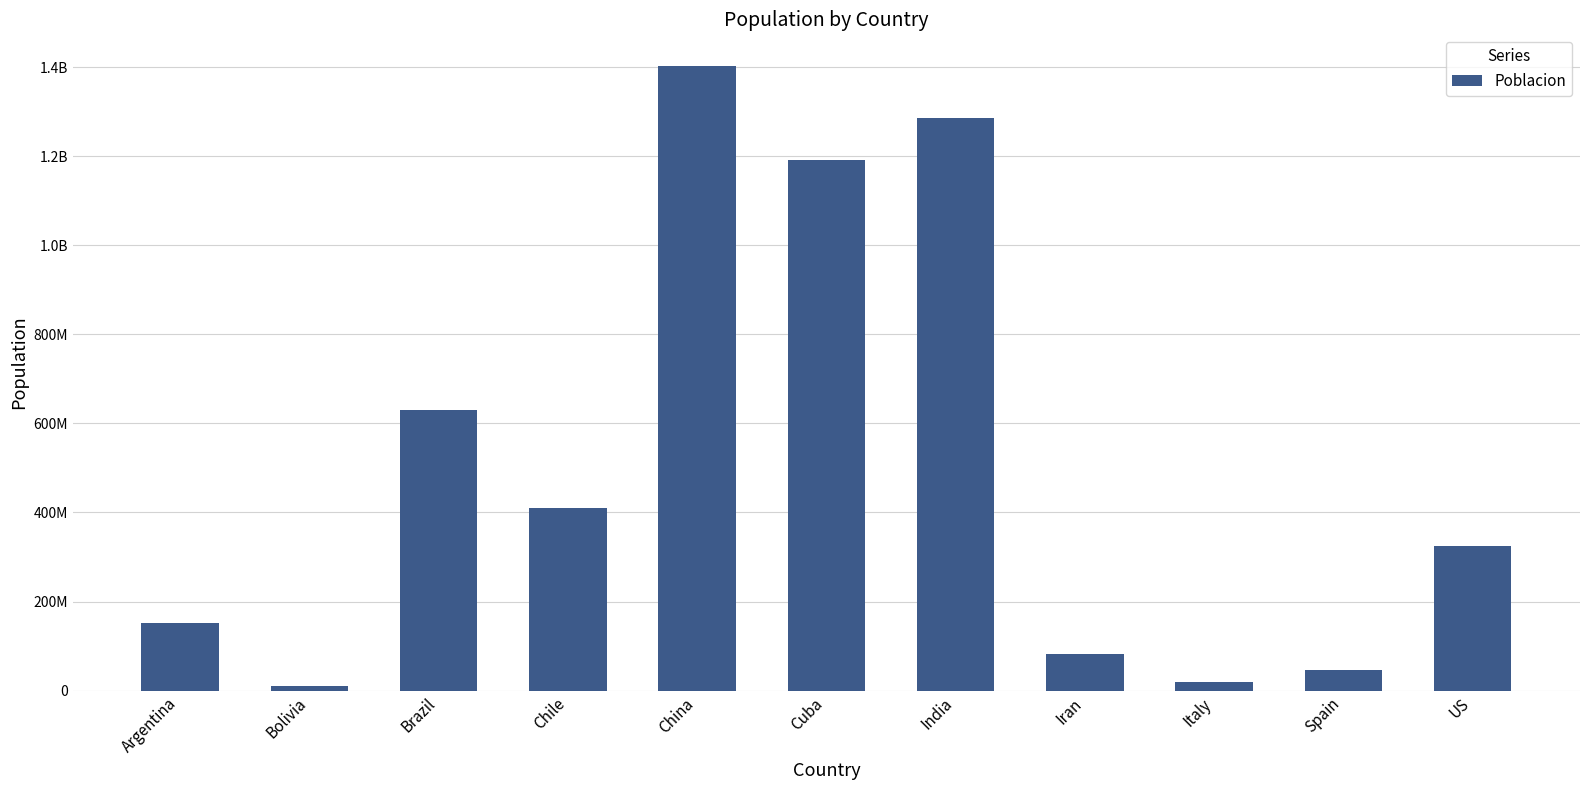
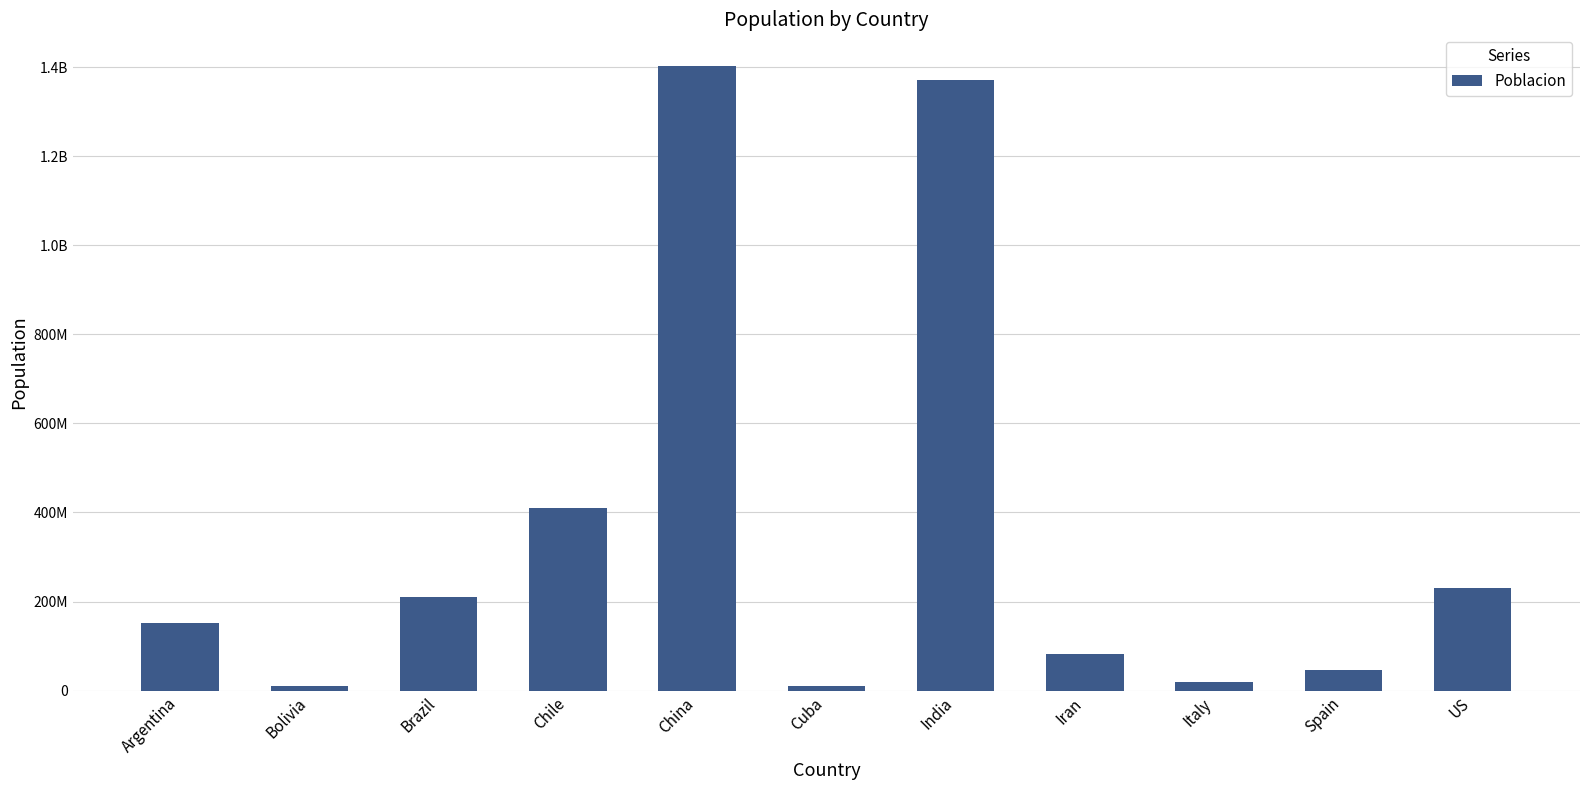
Brazil: 630000000 -> 210000000
Cuba: 1190000000 -> 10000000
India: 1290000000 -> 1370000000
US: 330000000 -> 230000000
